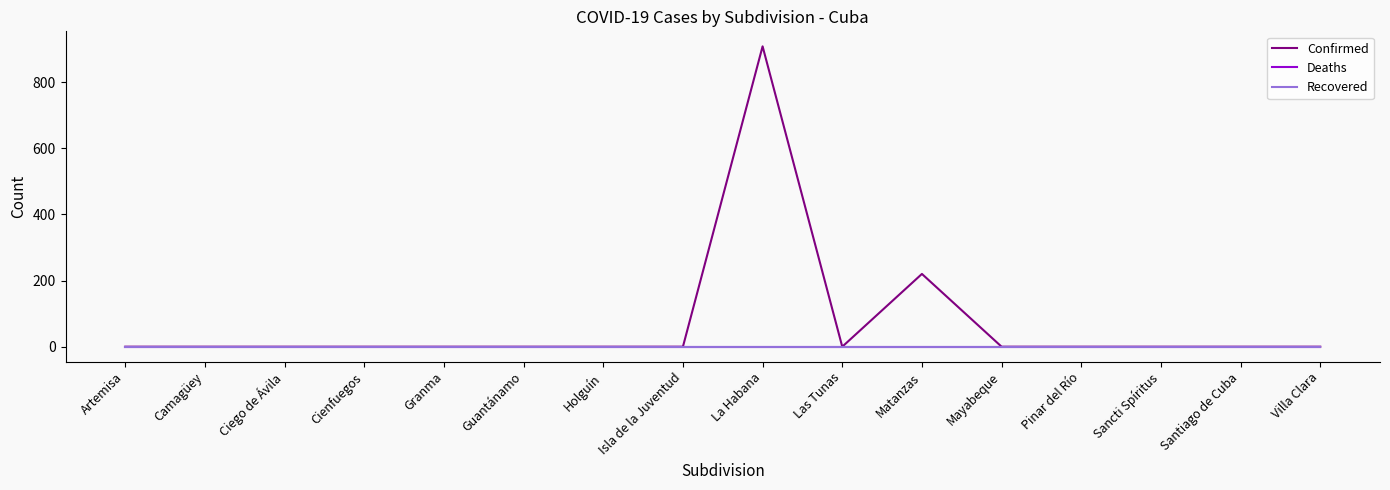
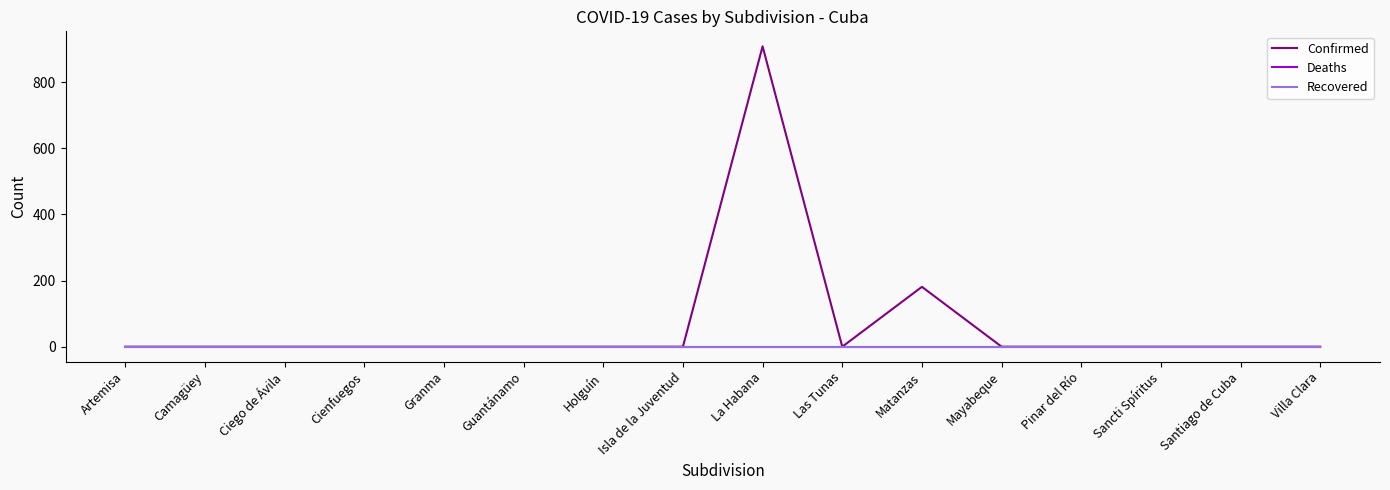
Confirmed, Matanzas: 220 -> 180
